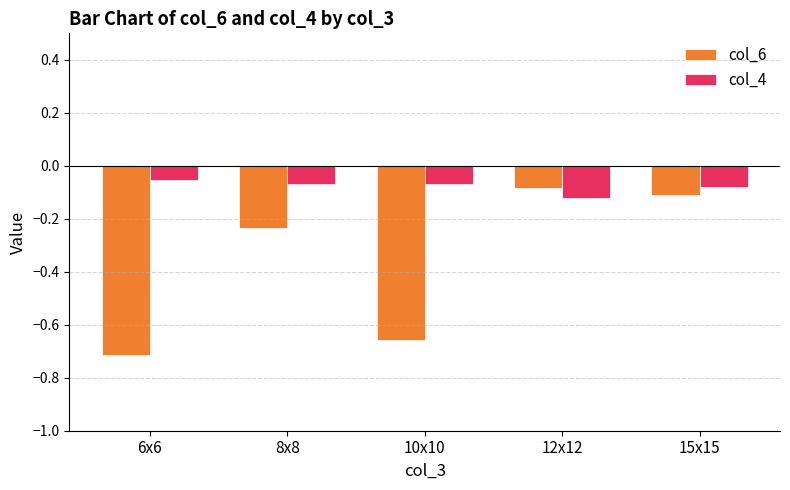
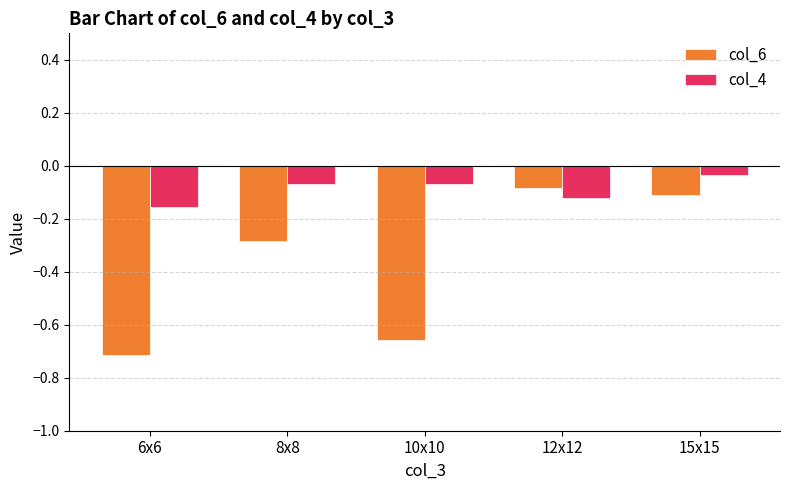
col_4, 6x6: -0.06 -> -0.16
col_6, 8x8: -0.24 -> -0.29
col_4, 15x15: -0.08 -> -0.04
